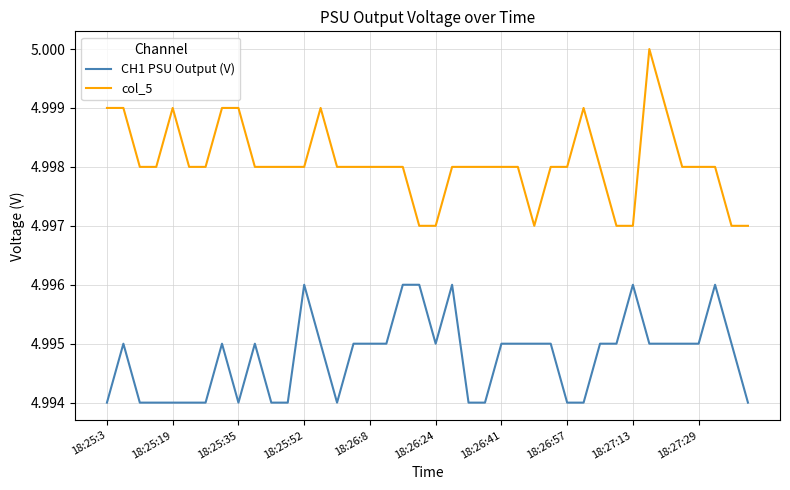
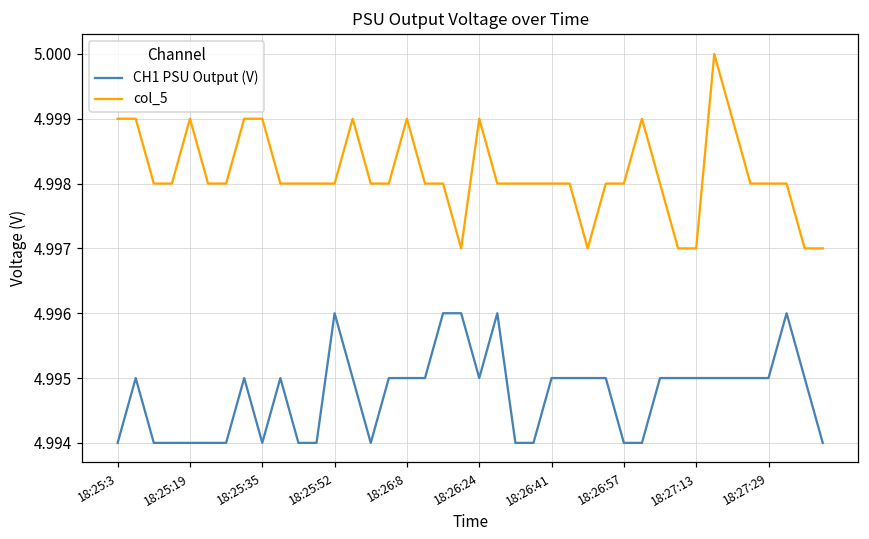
col_5, 18:26:8: 4.998 -> 4.999
col_5, 18:26:24: 4.997 -> 4.999
CH1 PSU Output (V), 18:27:13: 4.996 -> 4.995
